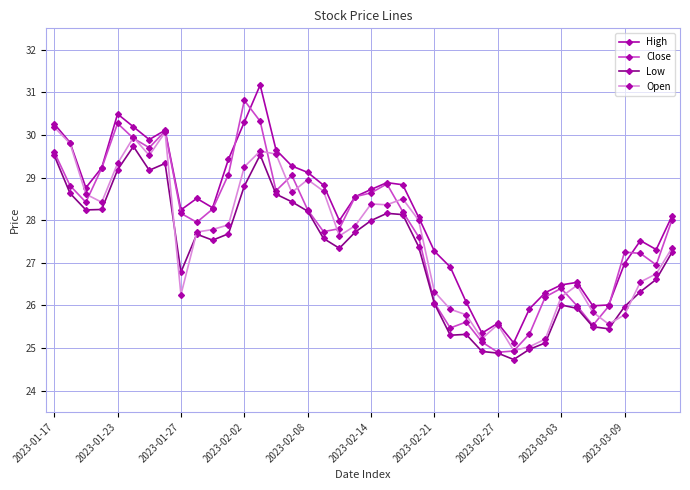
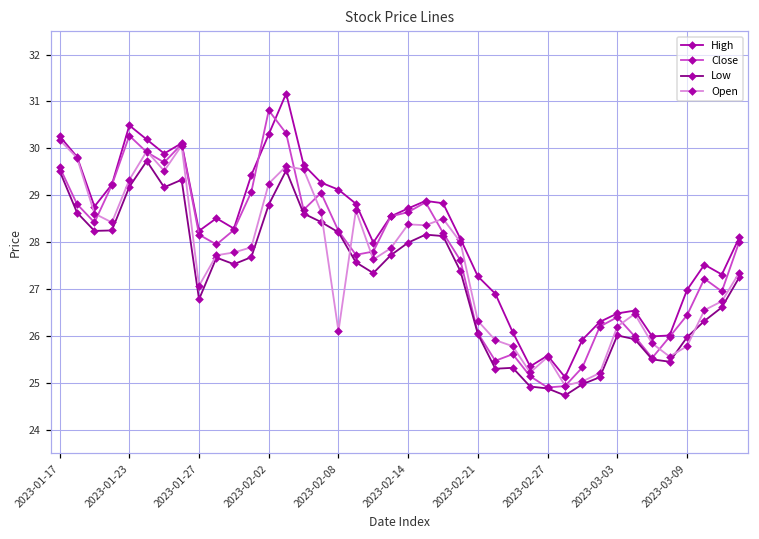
Open, 2023-01-27: 26.3 -> 27.1
Open, 2023-02-08: 29.0 -> 26.1
Close, 2023-03-09: 27.3 -> 26.4
